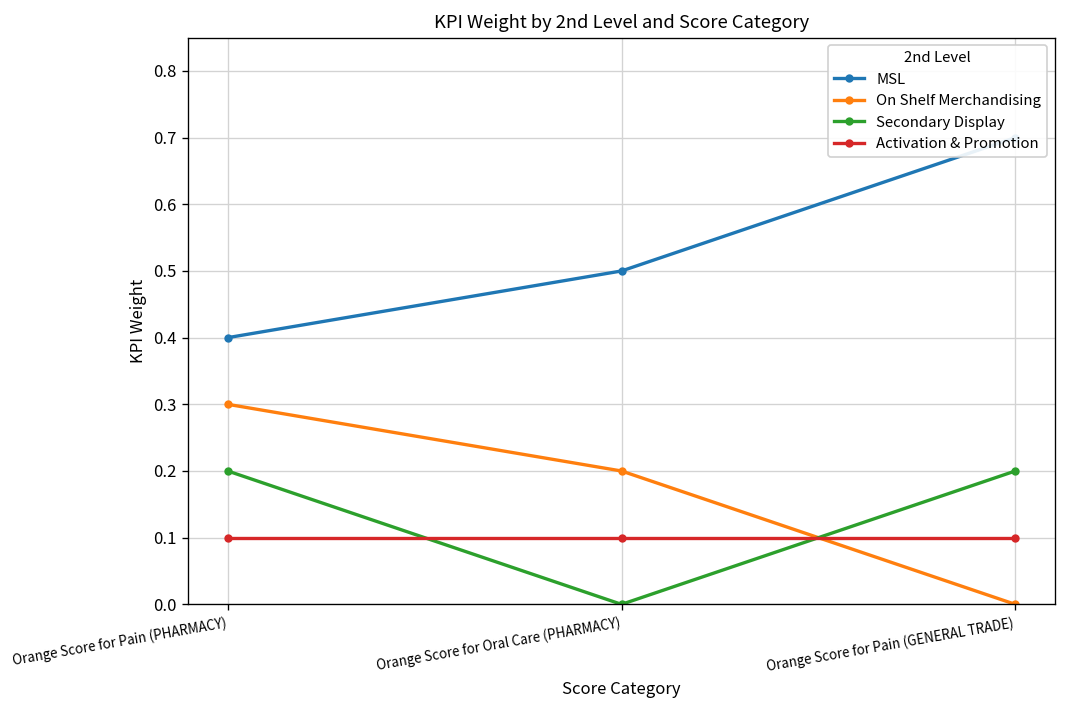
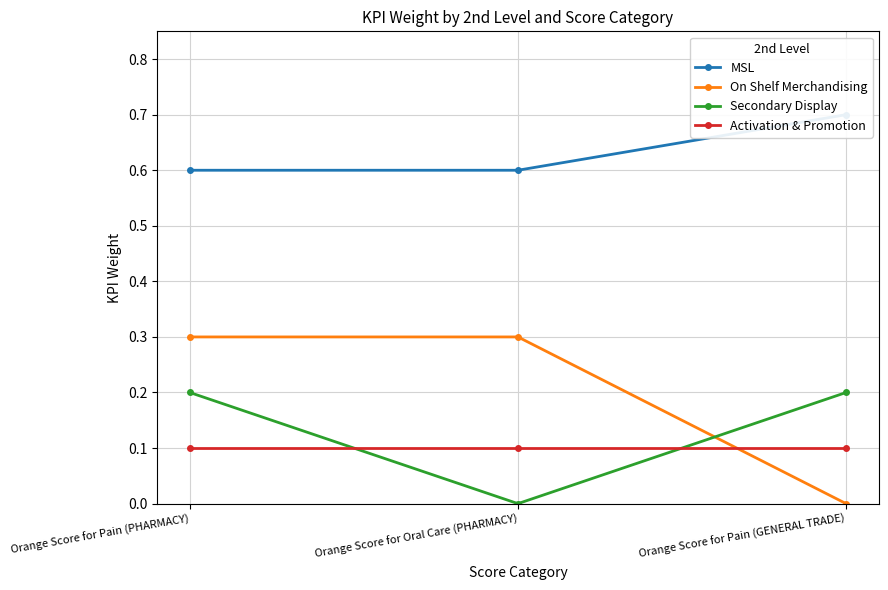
MSL, Orange Score for Pain (PHARMACY): 0.4 -> 0.6
MSL, Orange Score for Oral Care (PHARMACY): 0.5 -> 0.6
On Shelf Merchandising, Orange Score for Oral Care (PHARMACY): 0.2 -> 0.3
